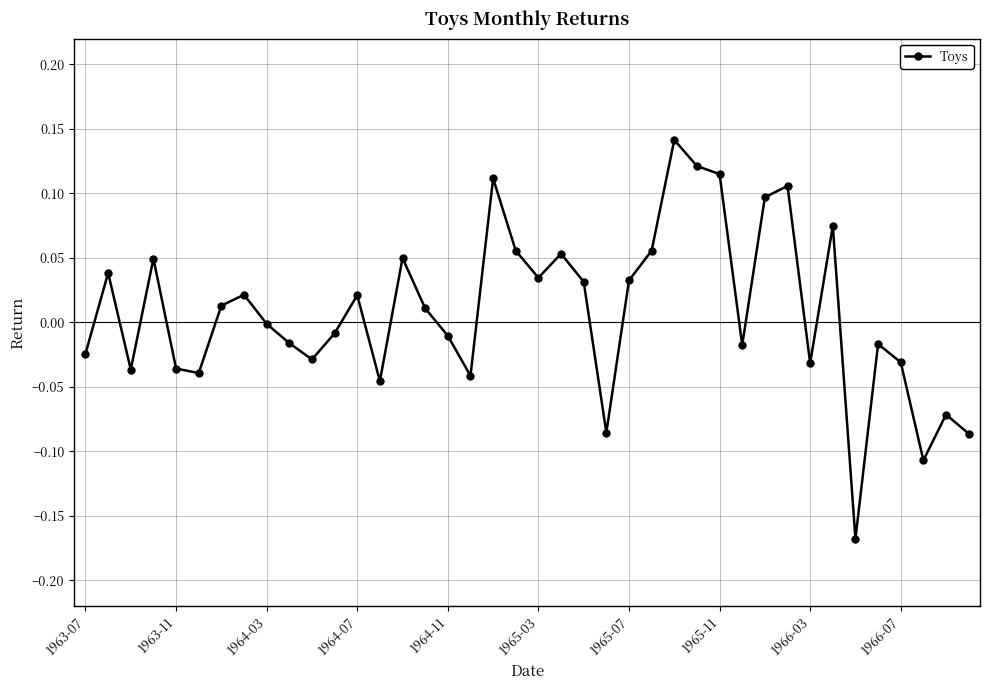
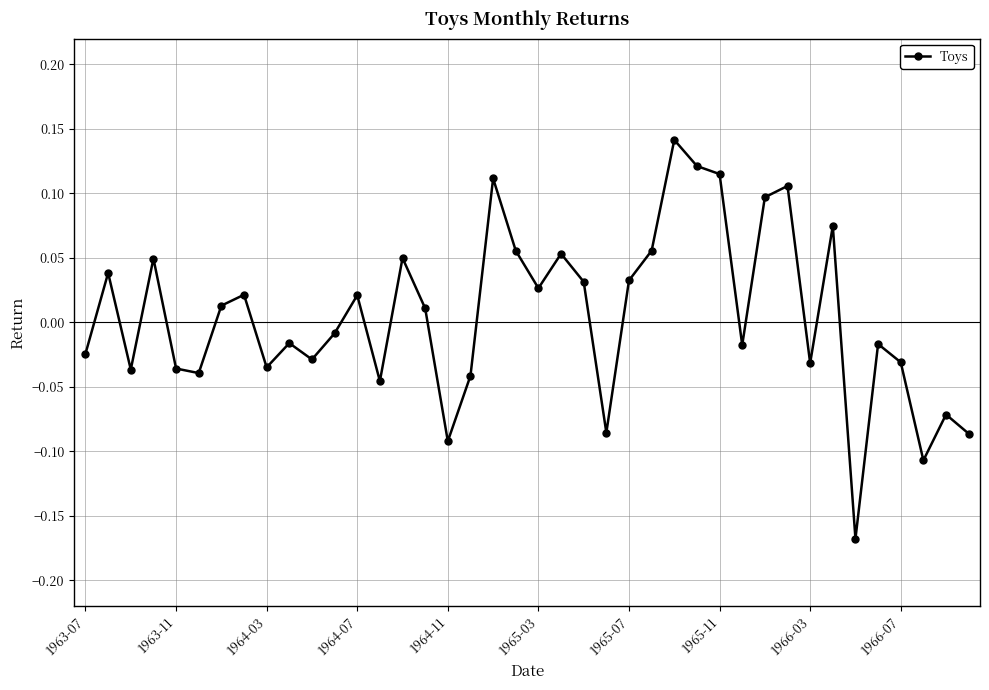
1964-03: -0.001 -> -0.035
1964-11: -0.010 -> -0.092
1965-03: 0.035 -> 0.027
